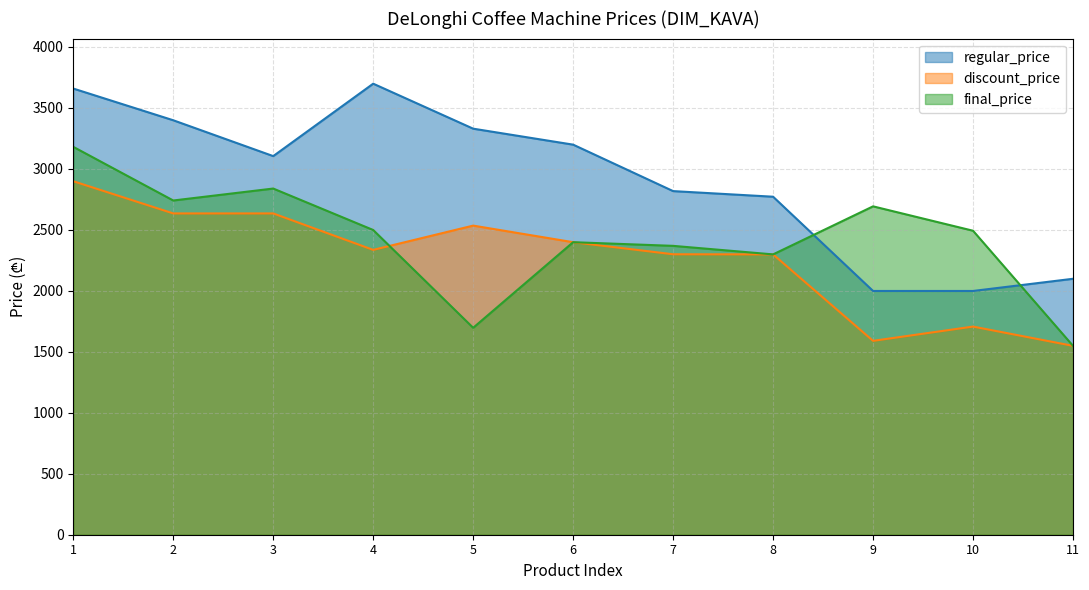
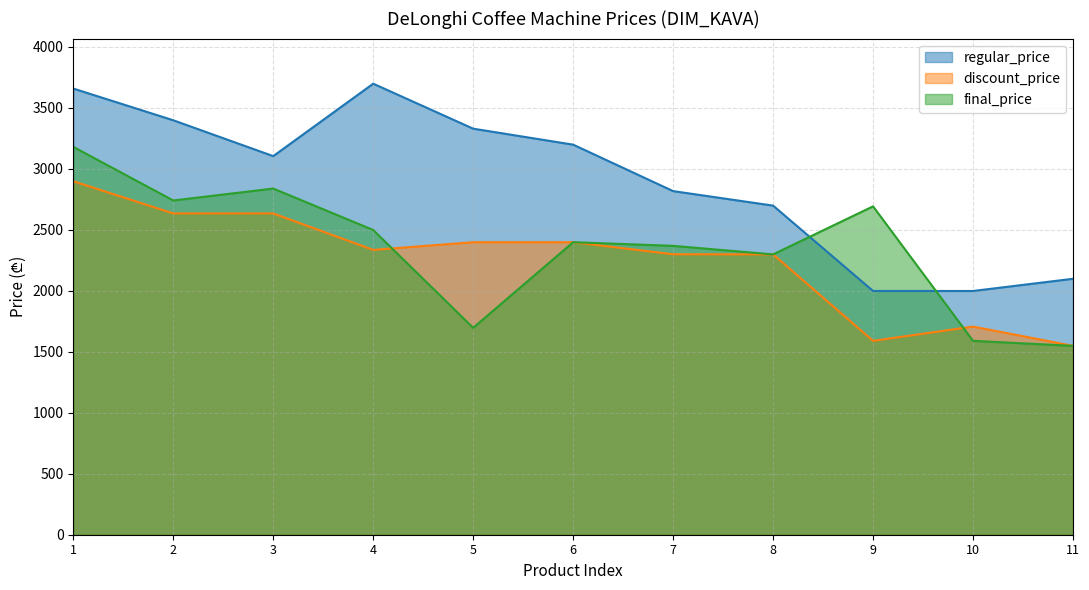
discount_price, 5: 2540 -> 2400
regular_price, 8: 2770 -> 2700
final_price, 10: 2490 -> 1590
